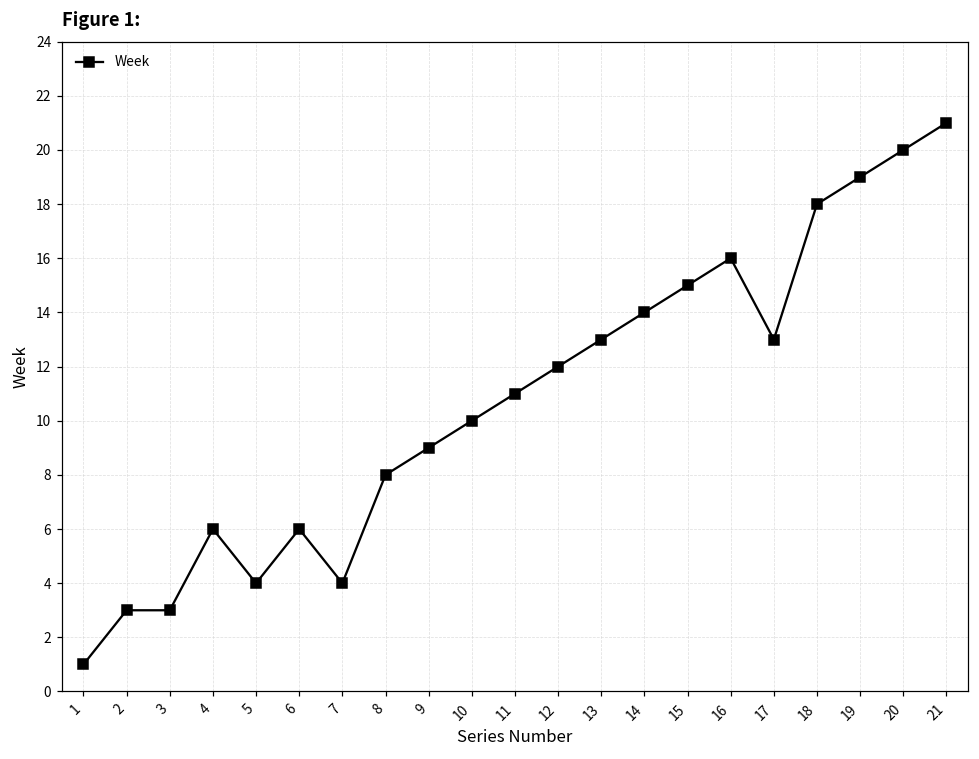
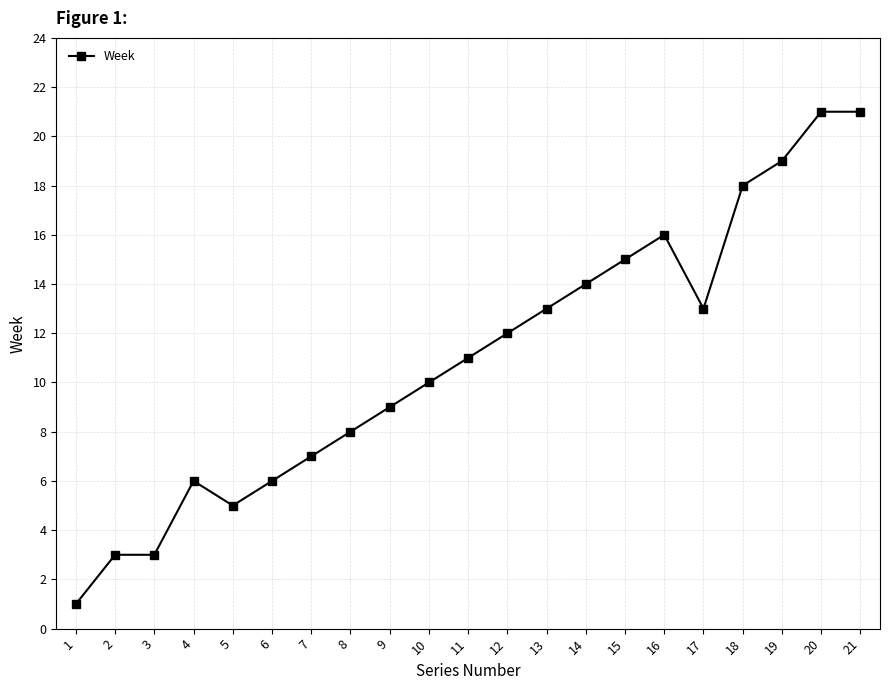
5: 4 -> 5
7: 4 -> 7
20: 20 -> 21
